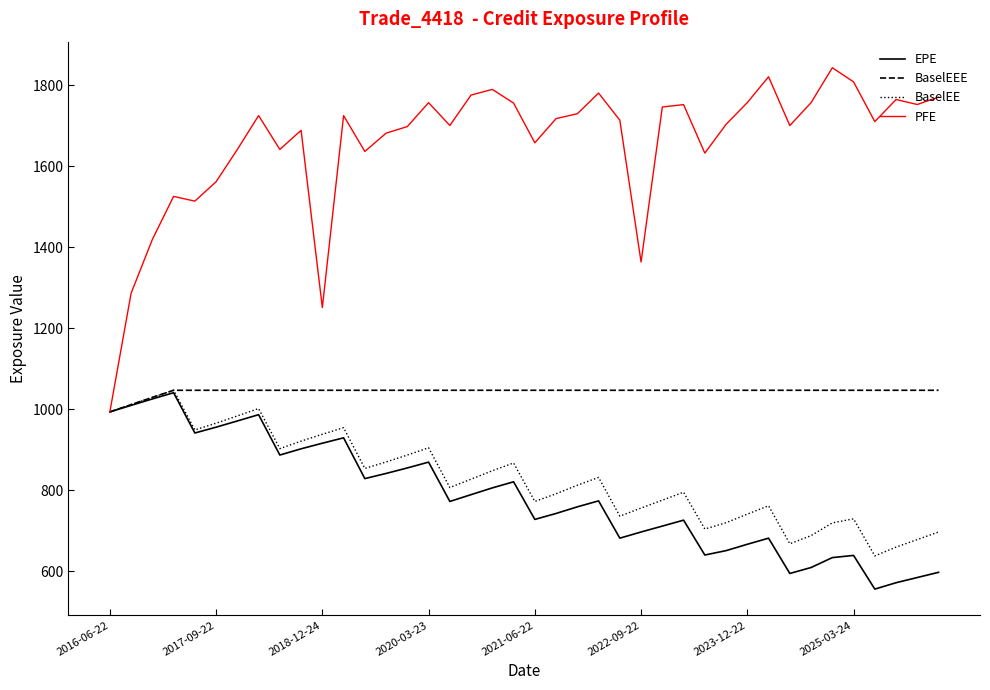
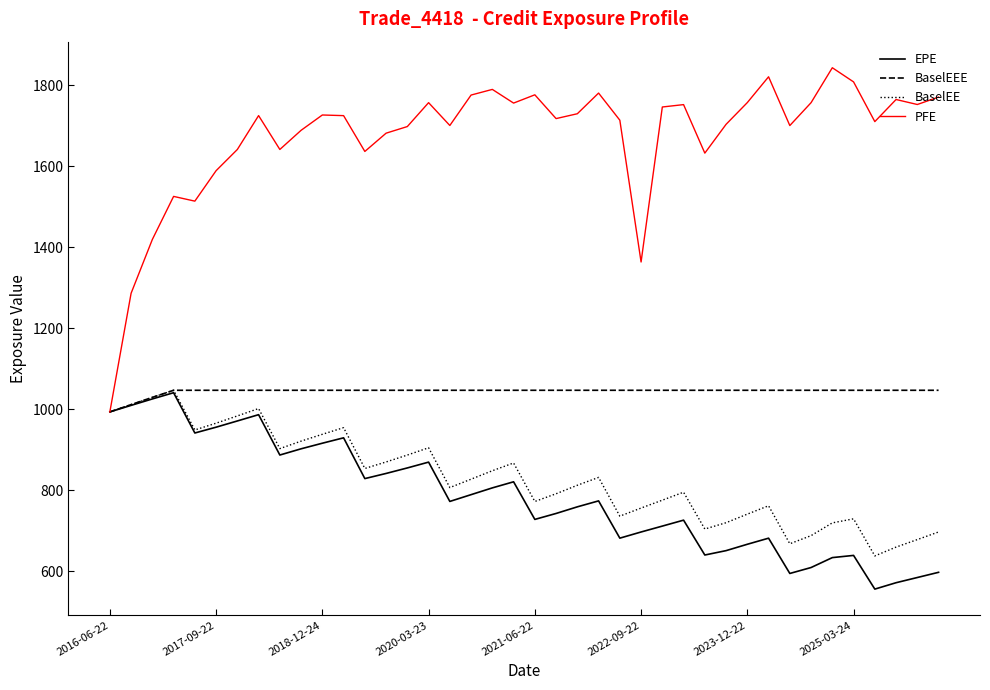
PFE, 2017-09-22: 1560 -> 1590
PFE, 2018-12-24: 1250 -> 1730
PFE, 2021-06-22: 1660 -> 1780
